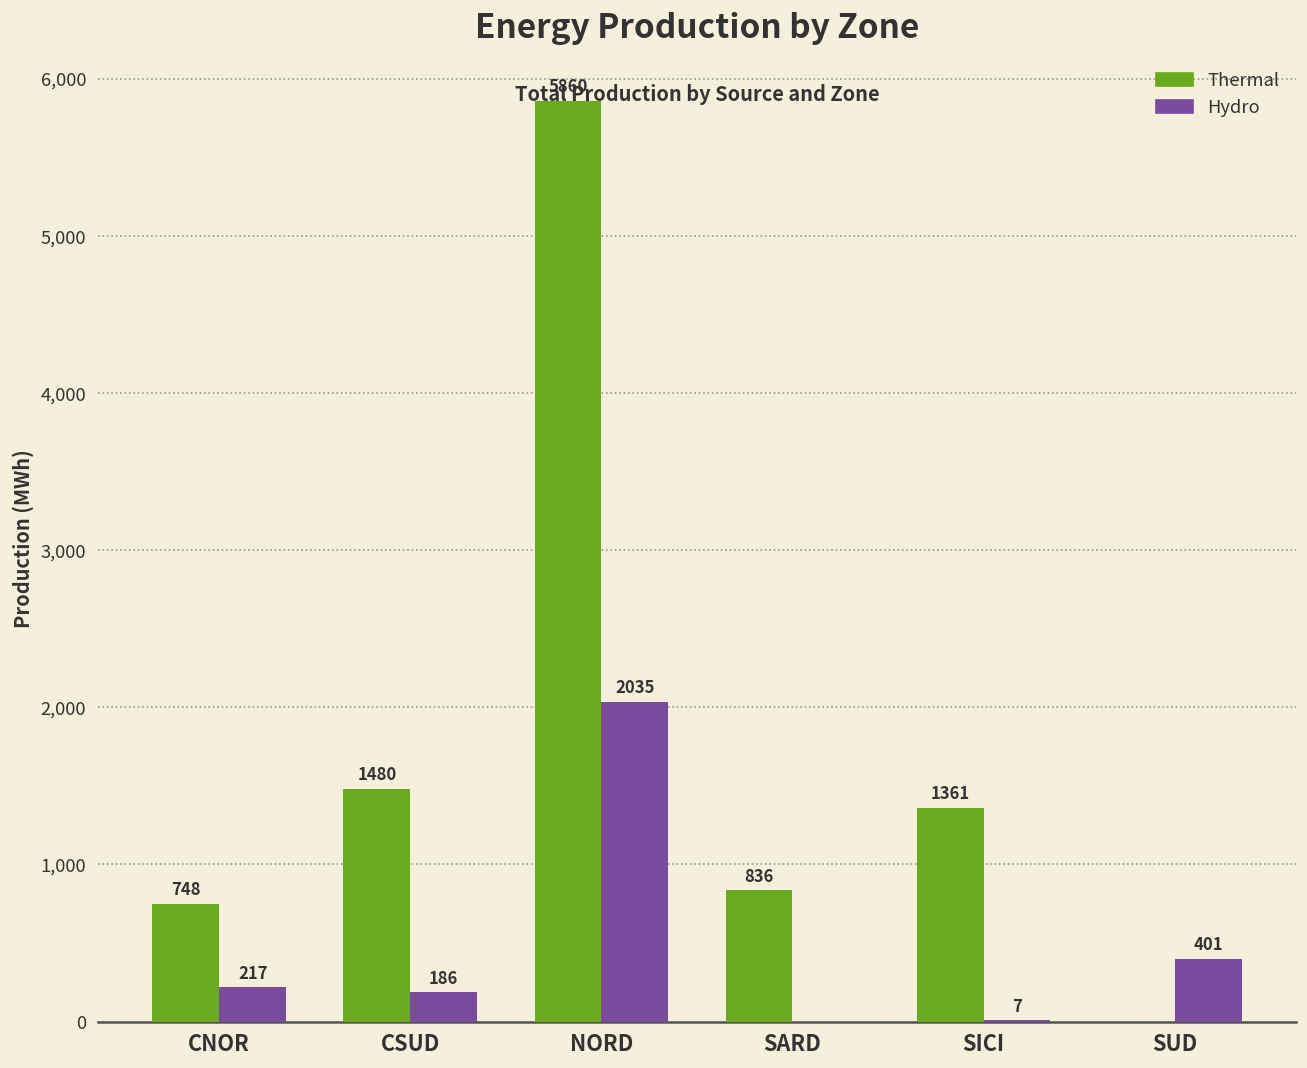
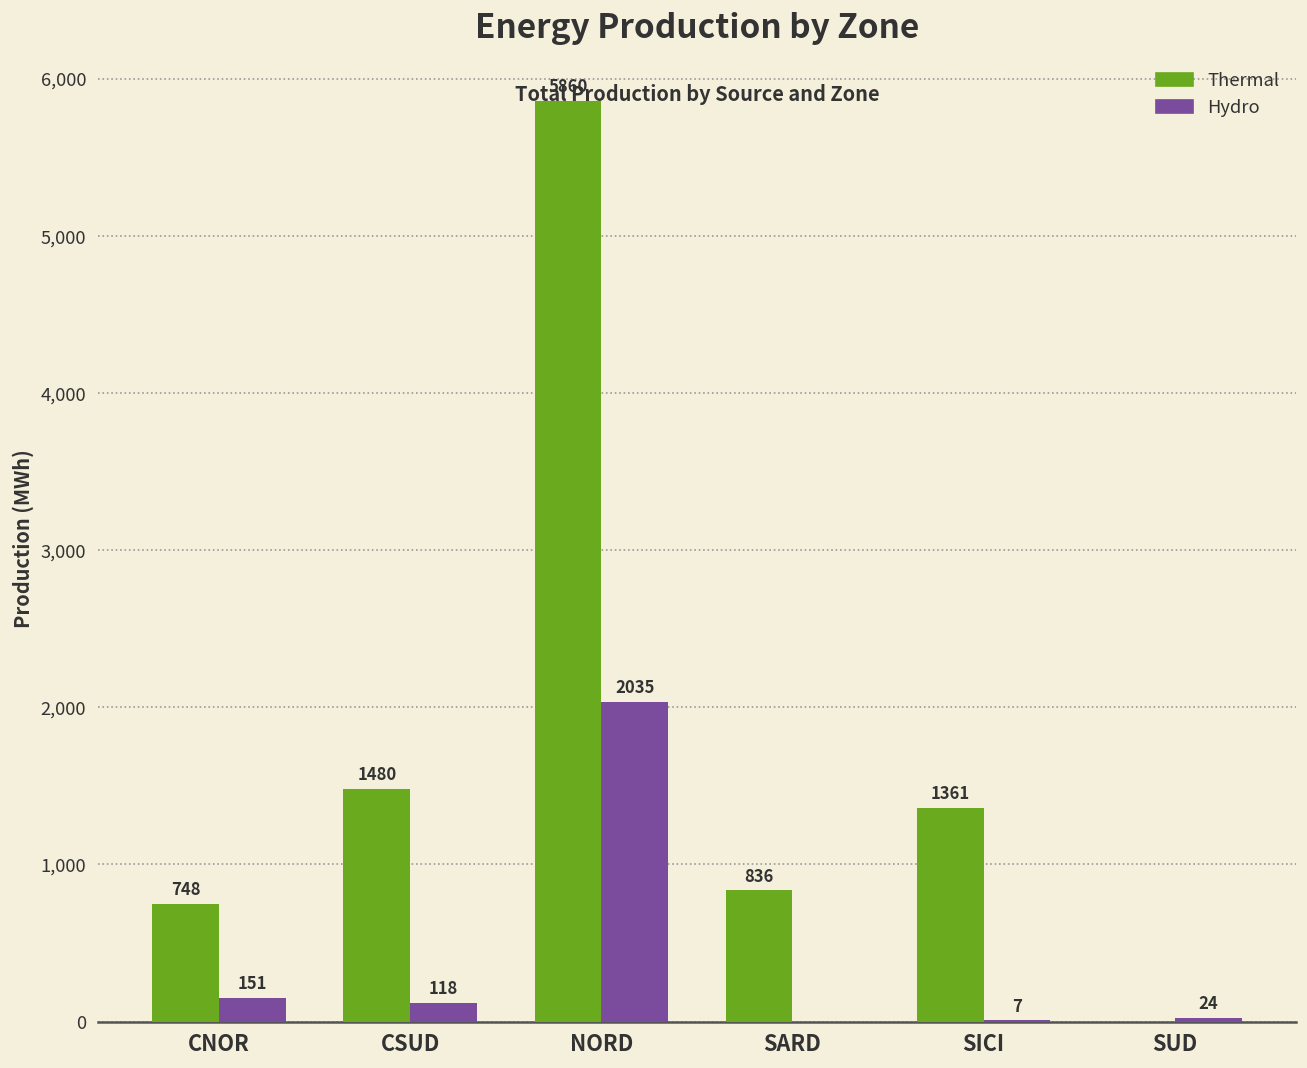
Hydro, CNOR: 217 -> 151
Hydro, CSUD: 186 -> 118
Hydro, SUD: 401 -> 24
